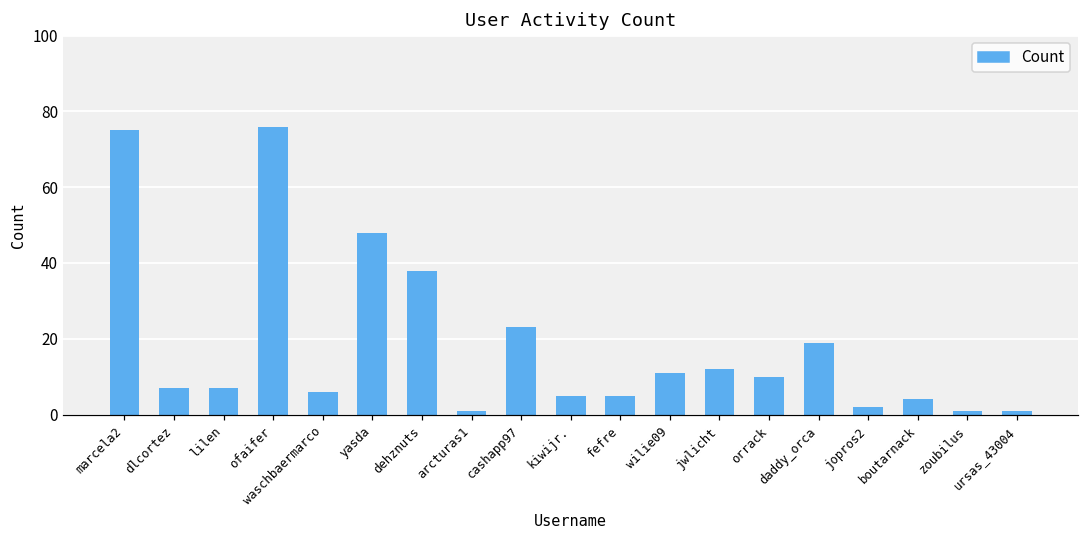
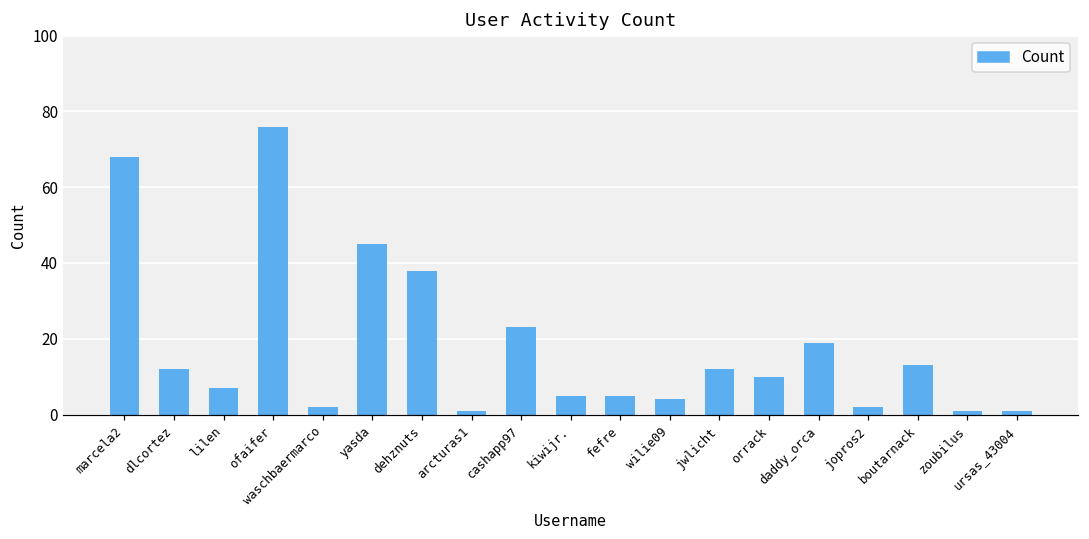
marcela2: 75 -> 68
dlcortez: 7 -> 12
waschbaermarco: 6 -> 2
yasda: 48 -> 45
wilie09: 11 -> 4
boutarnack: 4 -> 13
